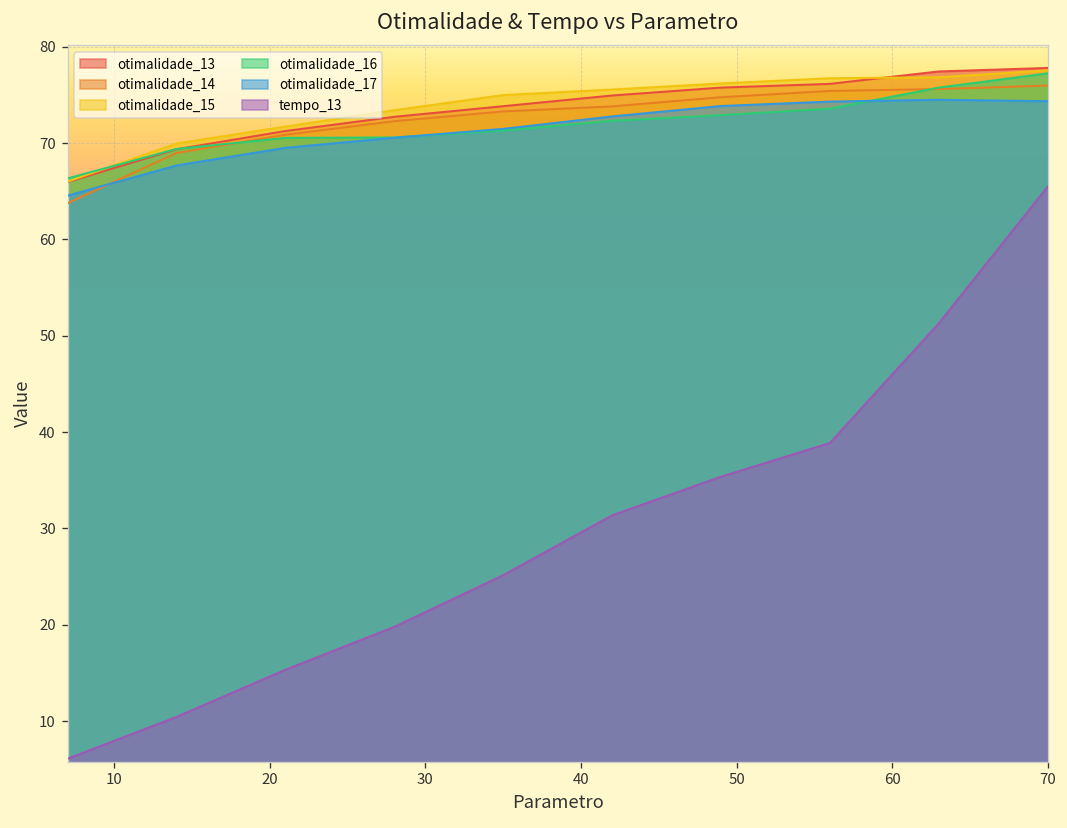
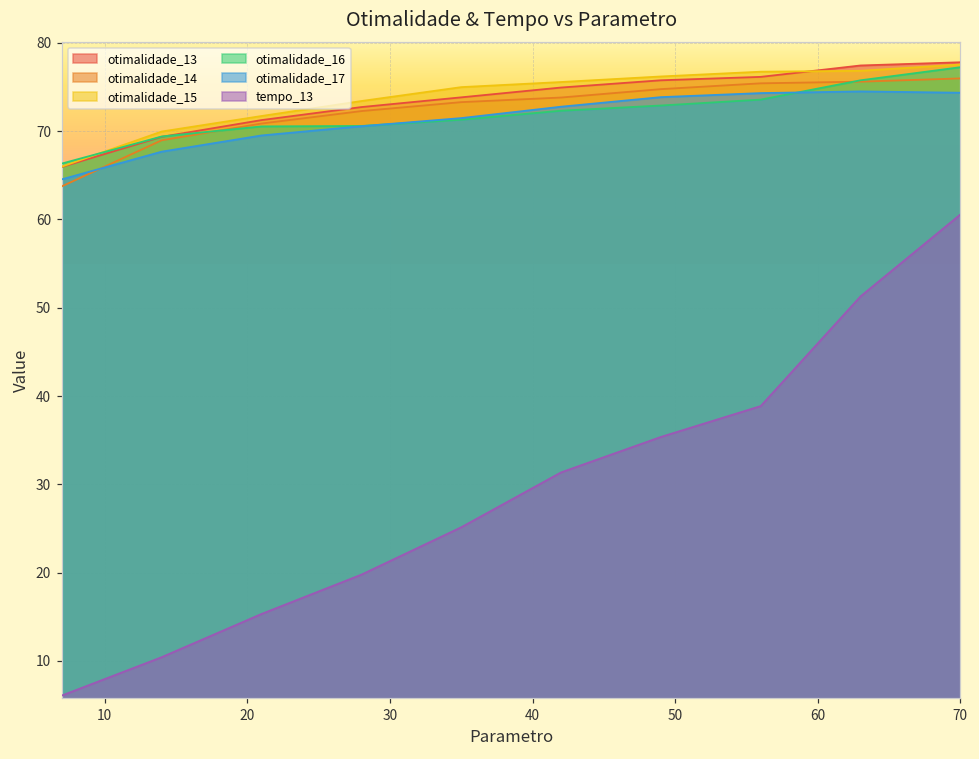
tempo_13, 70: 65 -> 61
